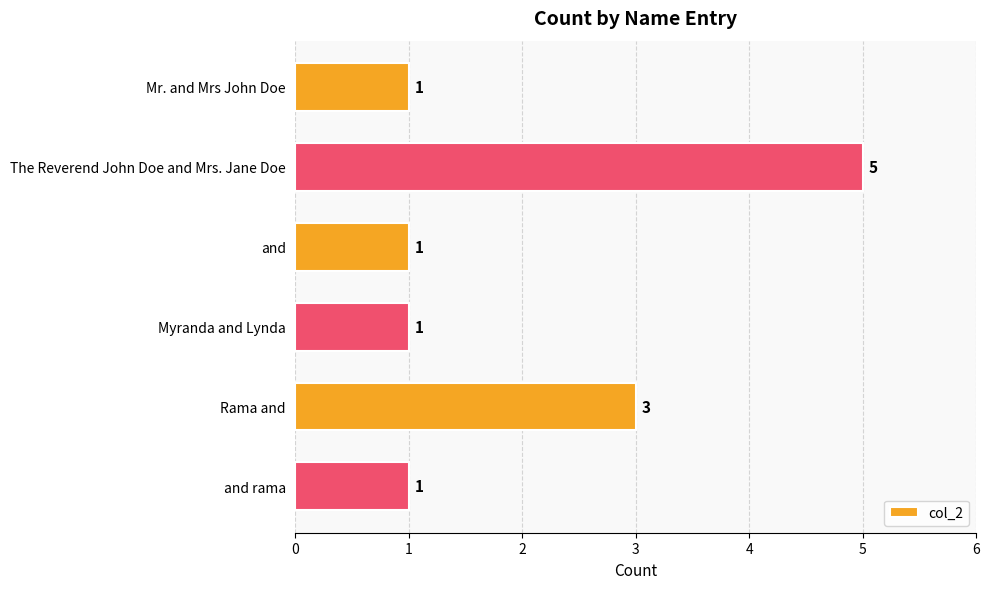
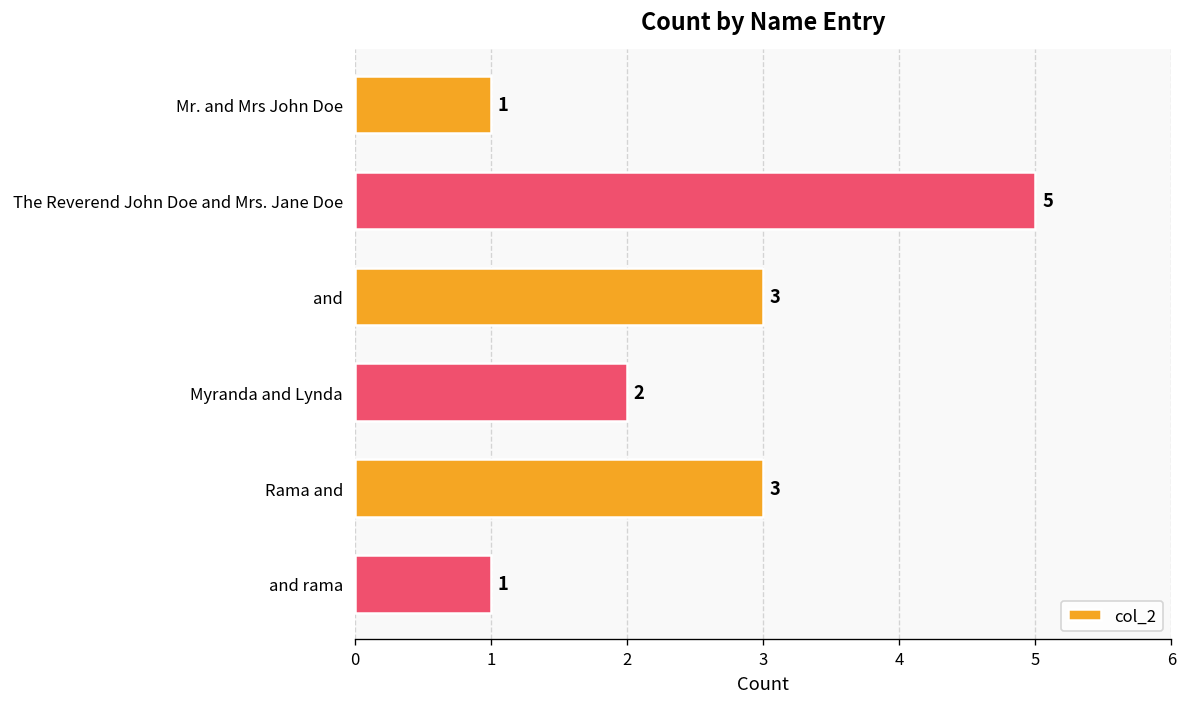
and: 1 -> 3
Myranda and Lynda: 1 -> 2
